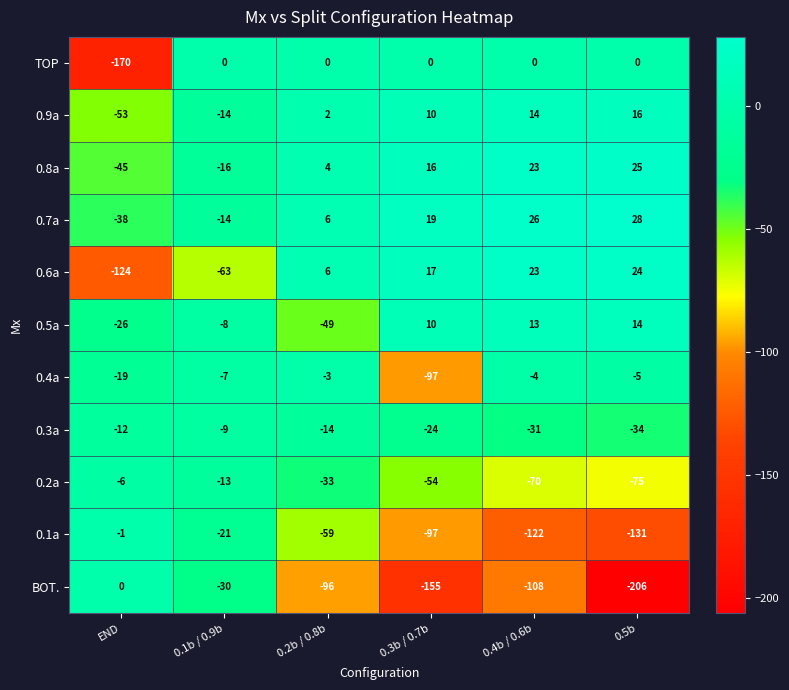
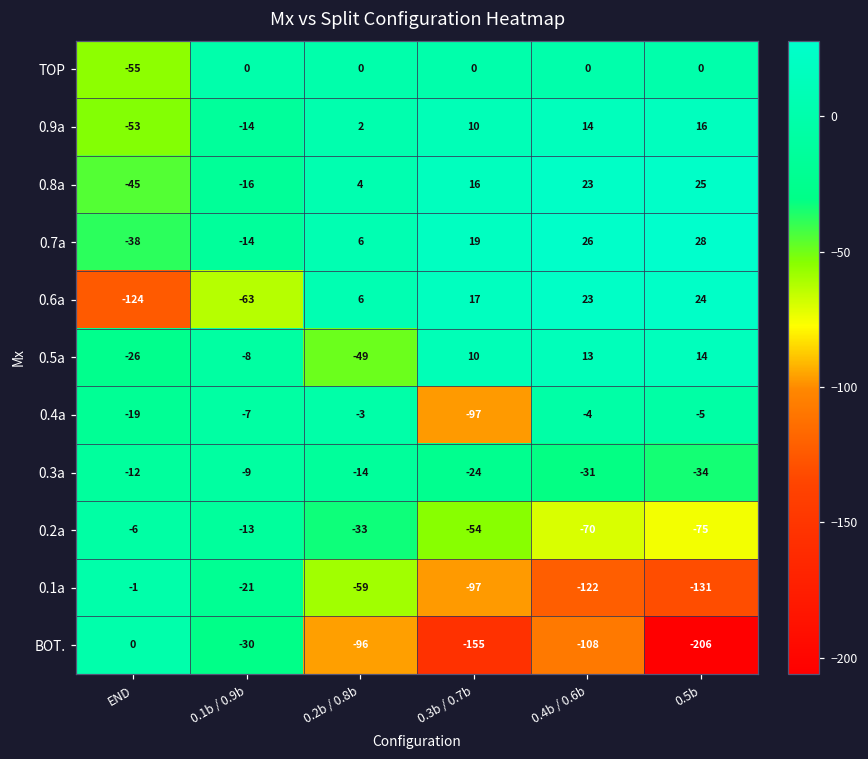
TOP, END: -170 -> -55
